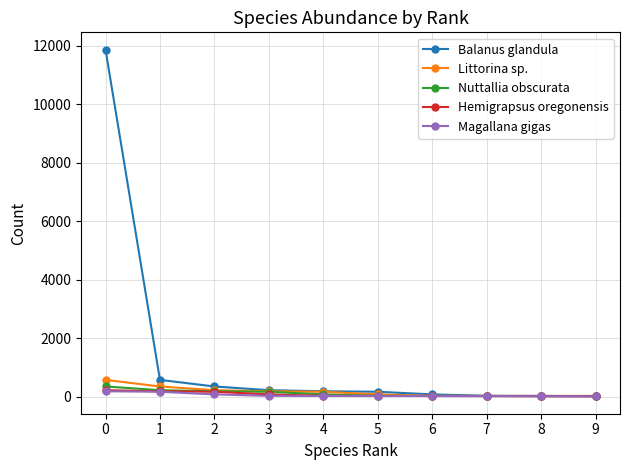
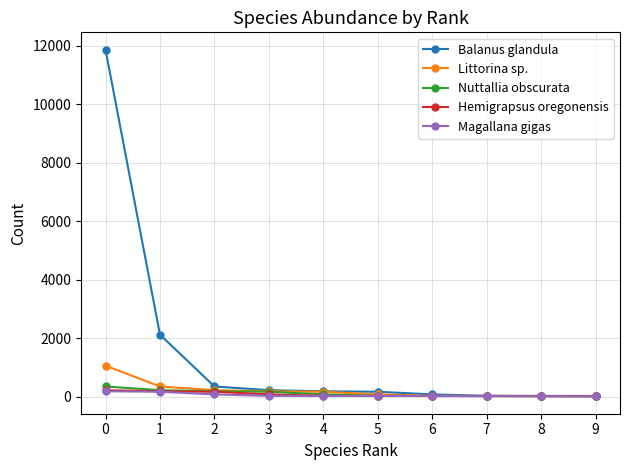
Littorina sp., 0: 600 -> 1100
Balanus glandula, 1: 600 -> 2100
